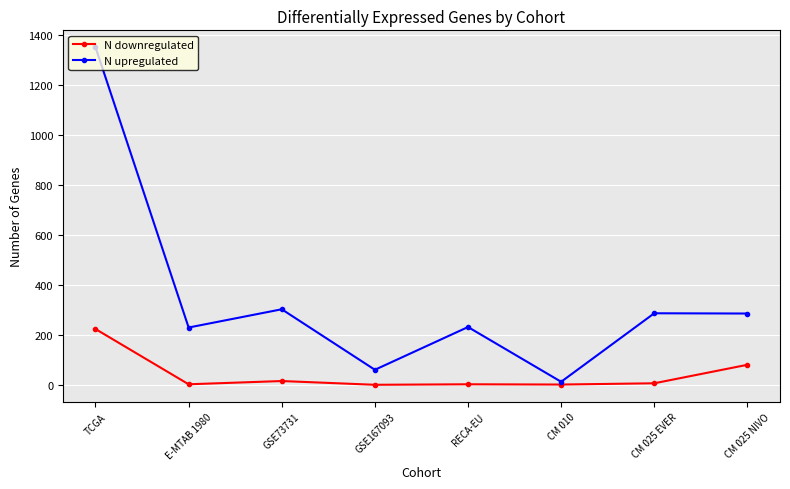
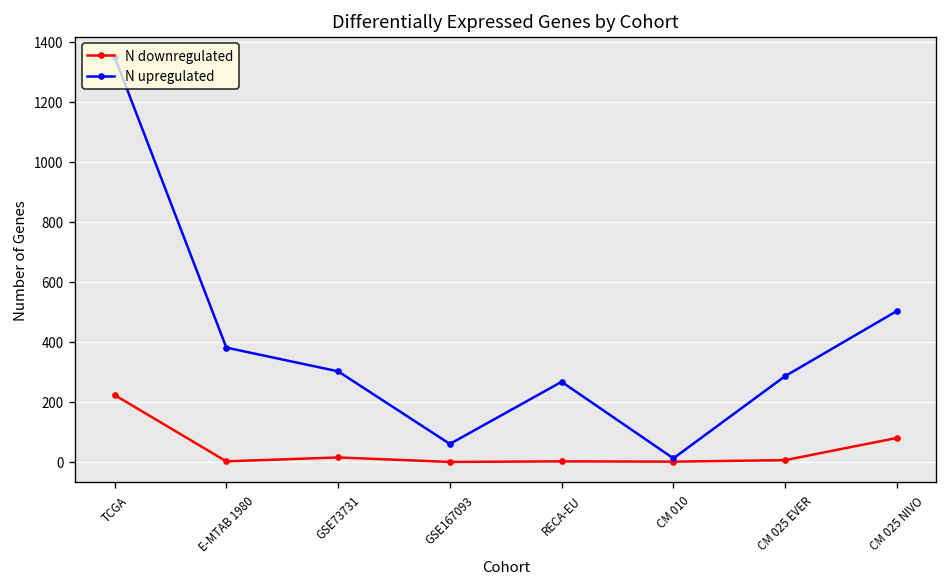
N upregulated, E-MTAB 1980: 230 -> 380
N upregulated, RECA-EU: 230 -> 270
N upregulated, CM 025 NIVO: 290 -> 500
